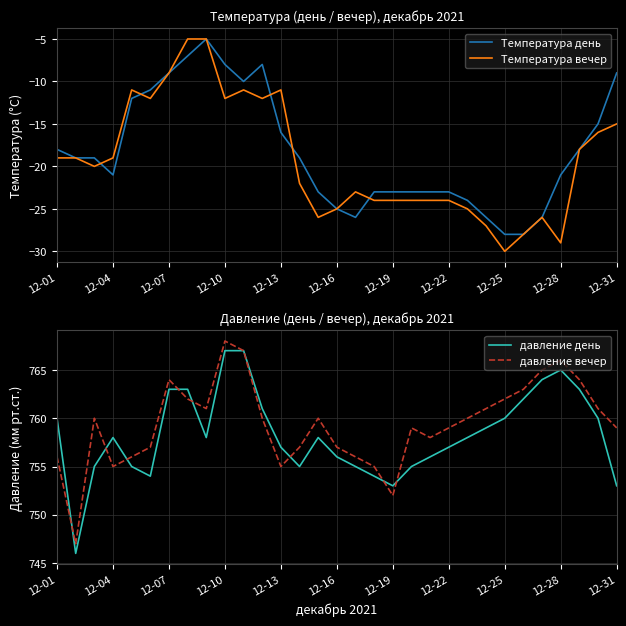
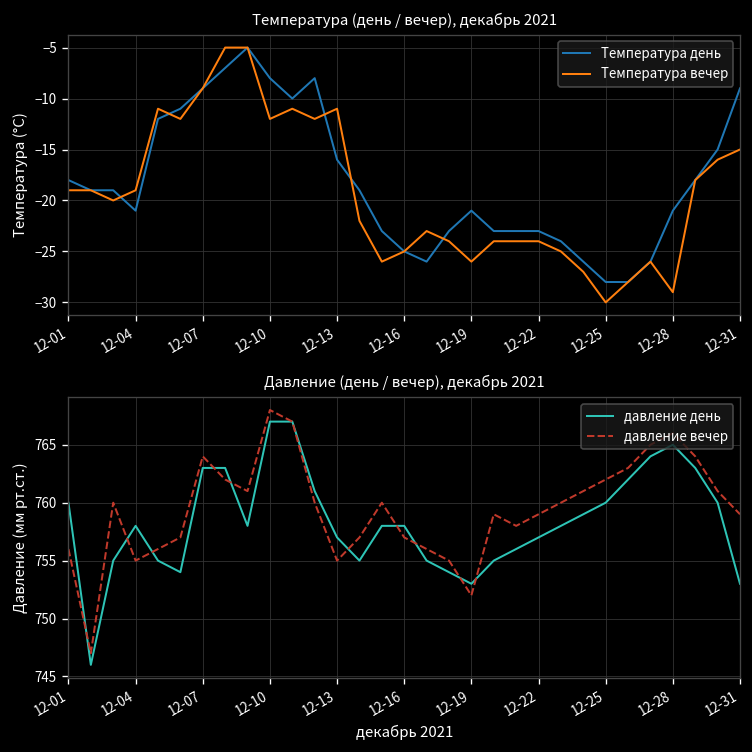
Температура (день / вечер), декабрь 2021, Температура день, 12-19: -23 -> -21
Температура (день / вечер), декабрь 2021, Температура вечер, 12-19: -24 -> -26
Давление (день / вечер), декабрь 2021, давление день, 12-16: 756 -> 758
